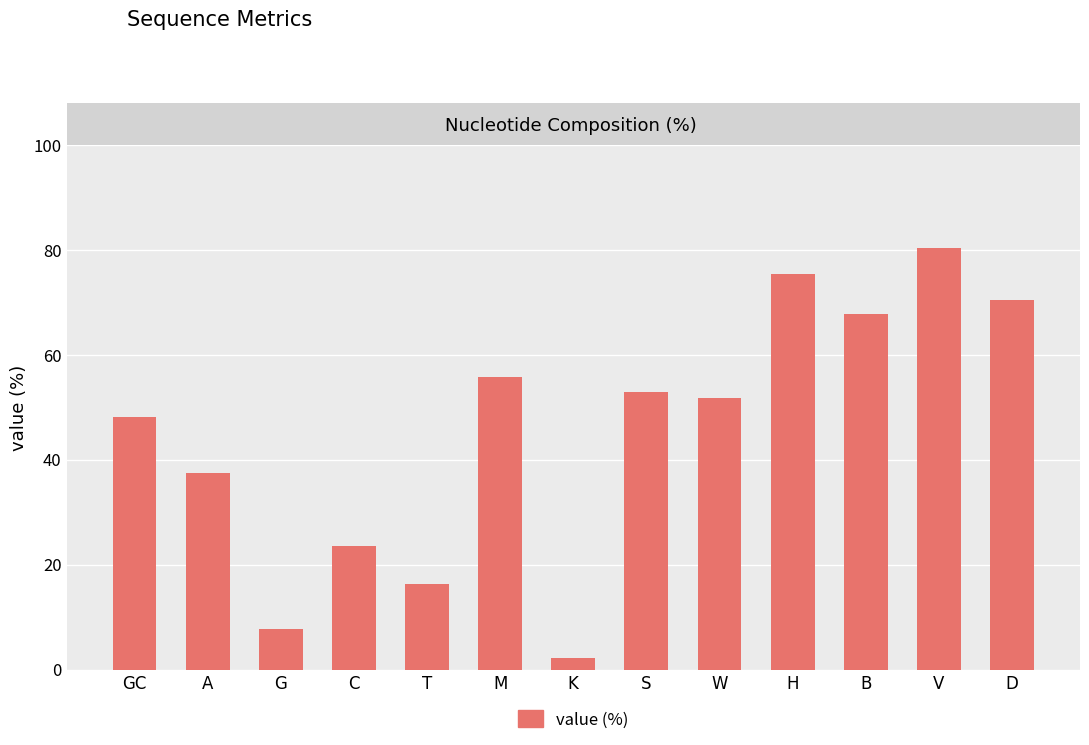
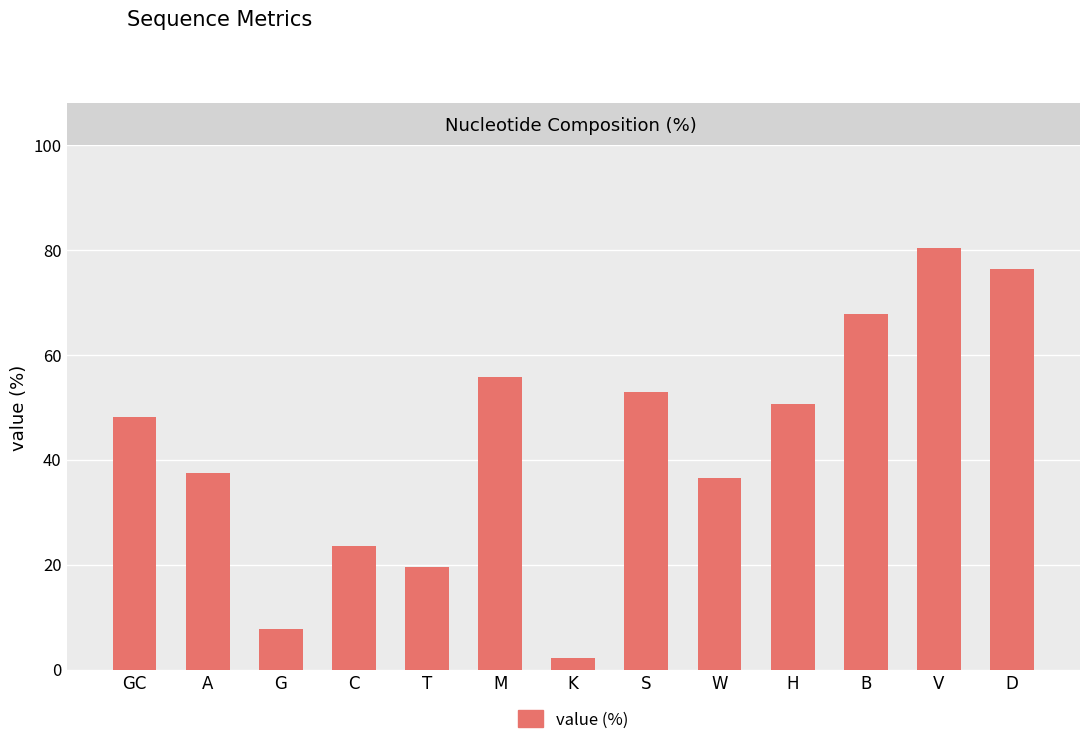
T: 16 -> 20
W: 52 -> 37
H: 75 -> 51
D: 71 -> 76
